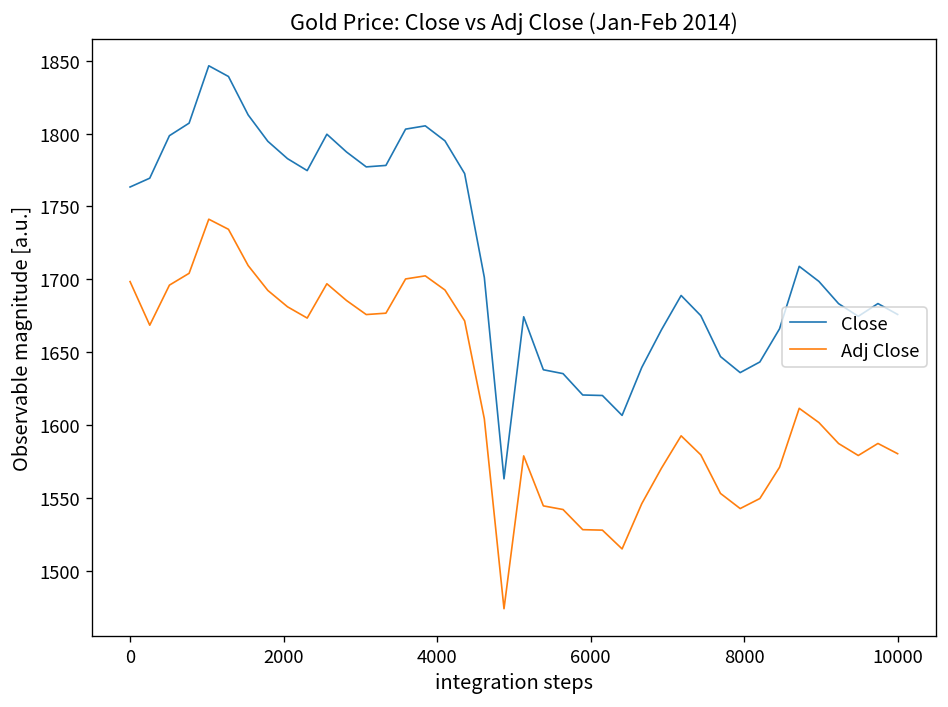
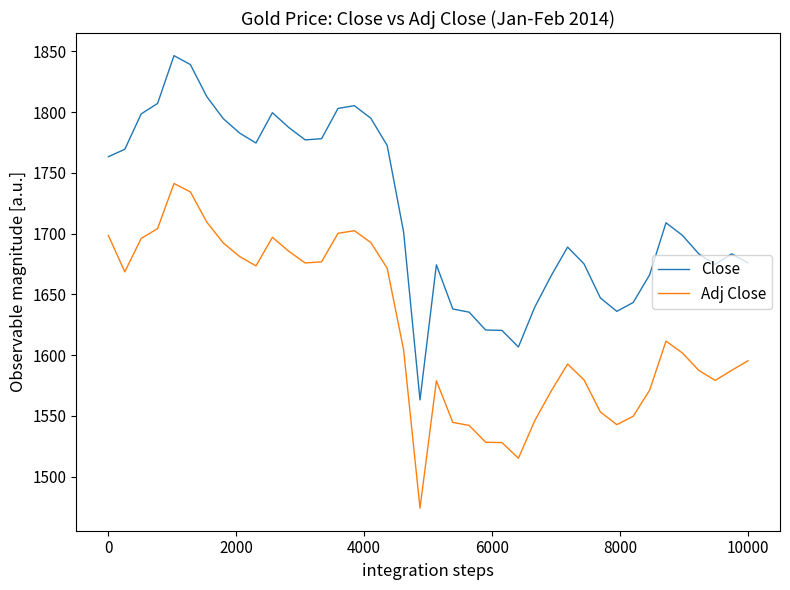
Adj Close, 10000: 1580 -> 1595
